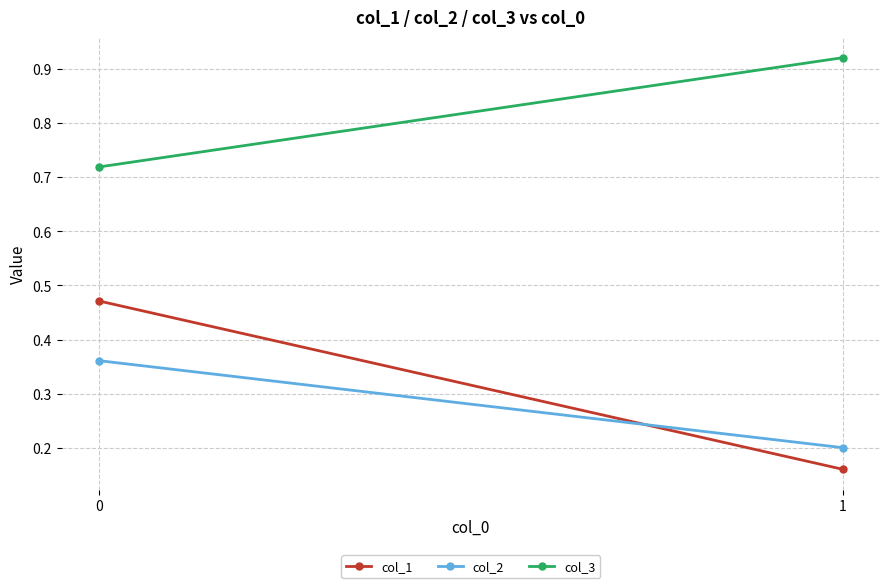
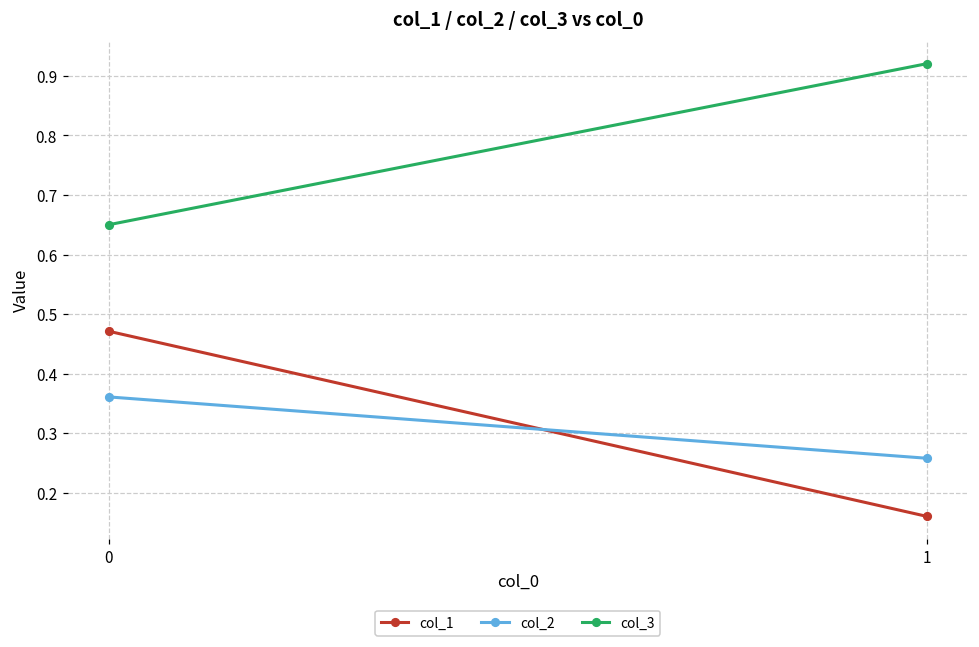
col_3, 0: 0.72 -> 0.65
col_2, 1: 0.20 -> 0.26
